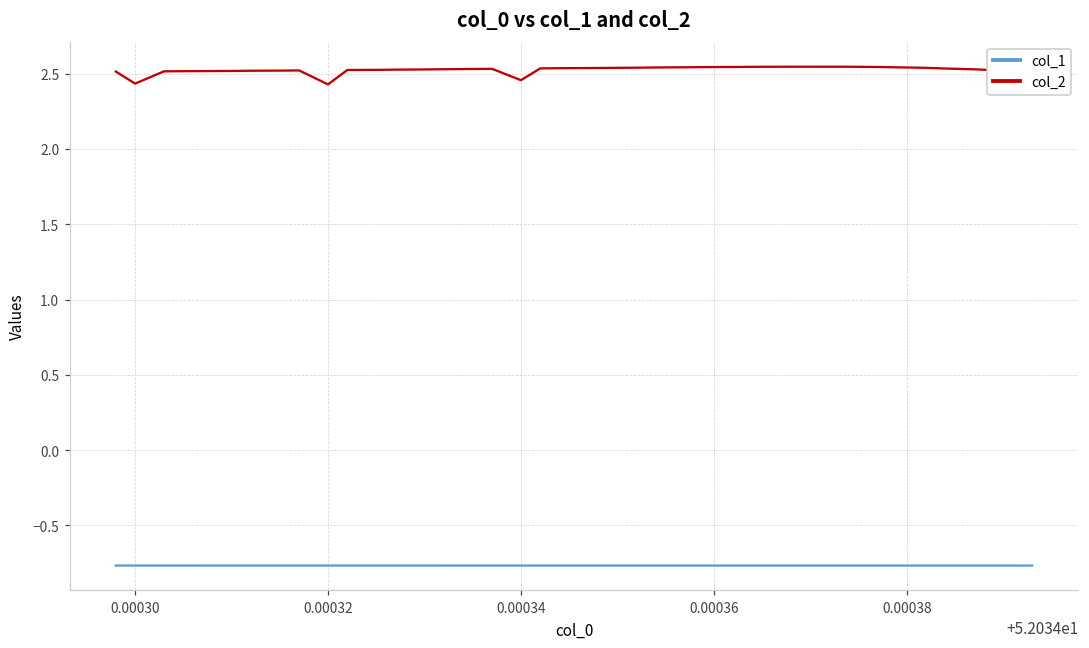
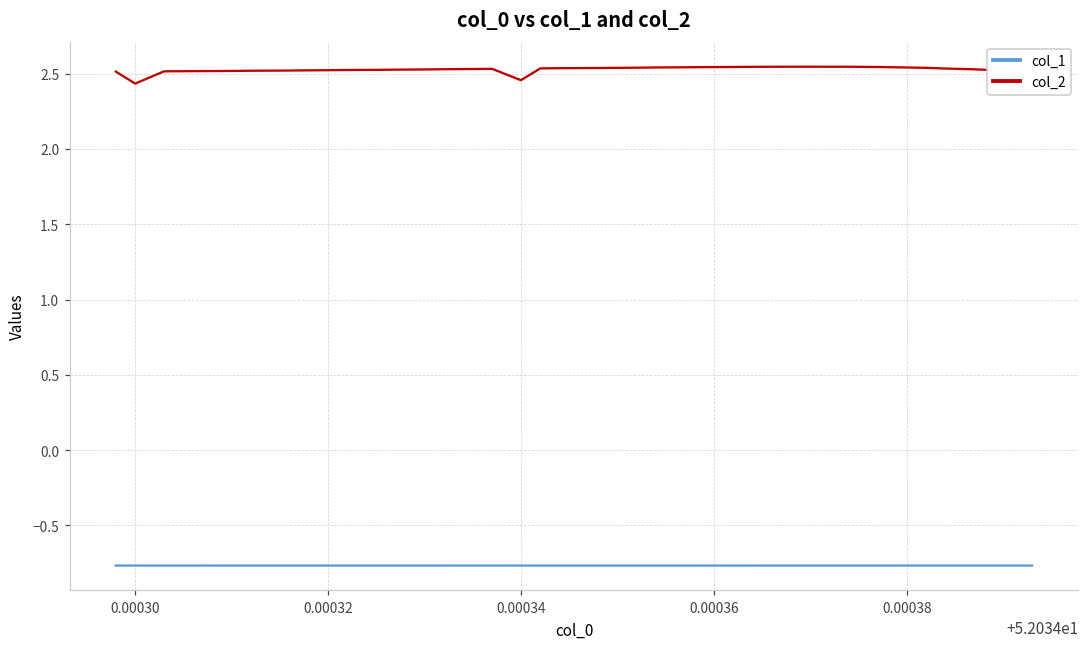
col_2, 0.00032: 2.43 -> 2.52
